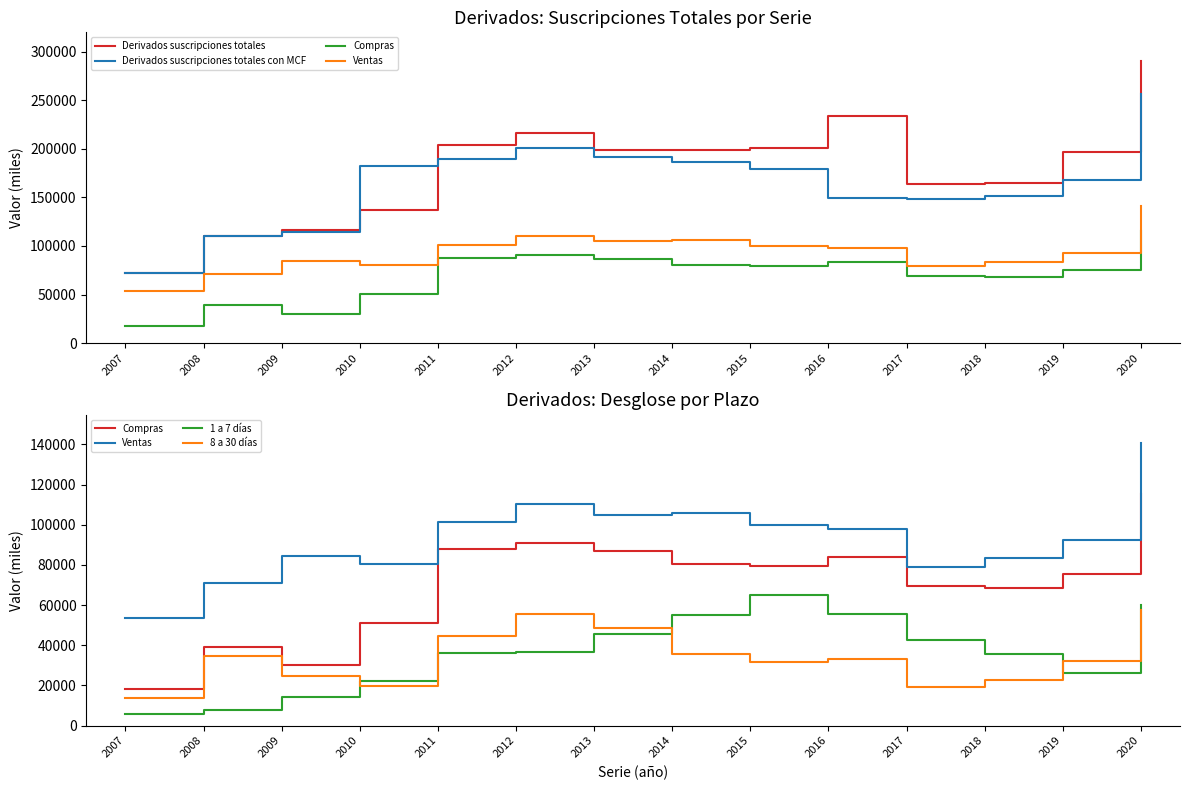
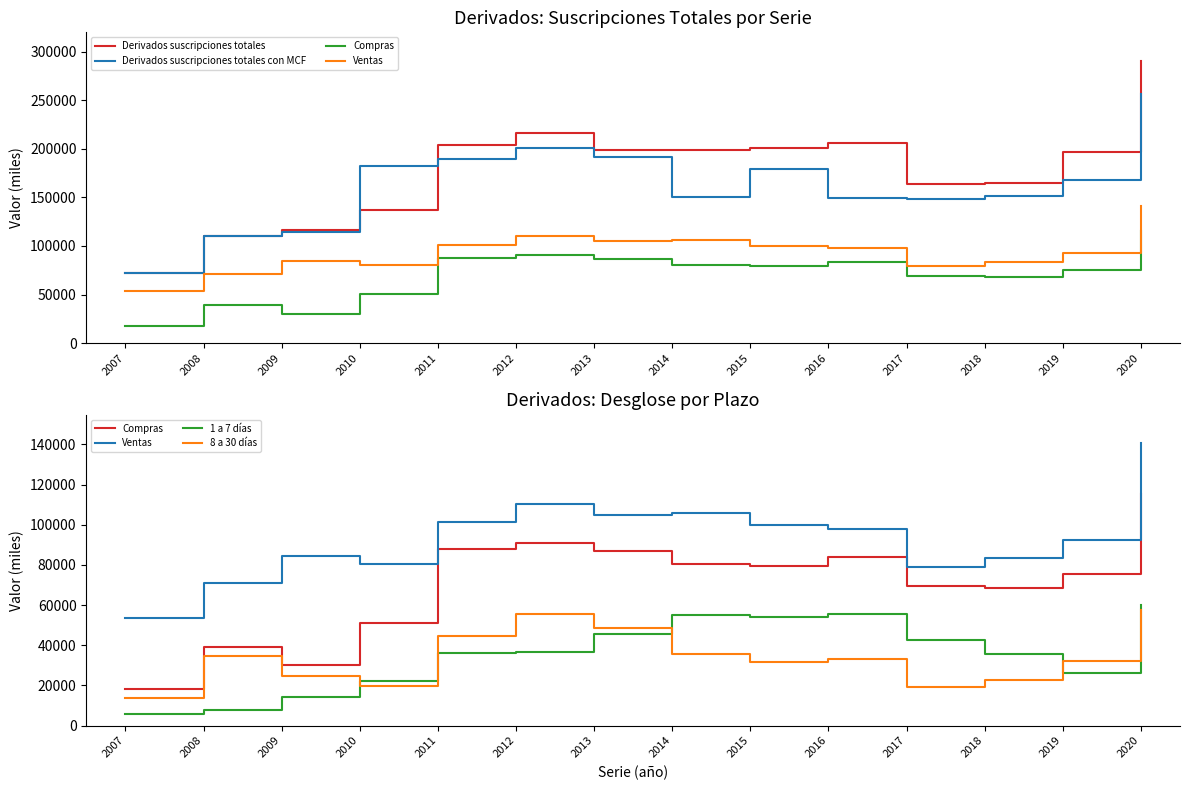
Derivados: Suscripciones Totales por Serie, Derivados suscripciones totales con MCF, 2014: 190000 -> 150000
Derivados: Suscripciones Totales por Serie, Derivados suscripciones totales, 2016: 230000 -> 210000
Derivados: Desglose por Plazo, 1 a 7 días, 2015: 65000 -> 54000
